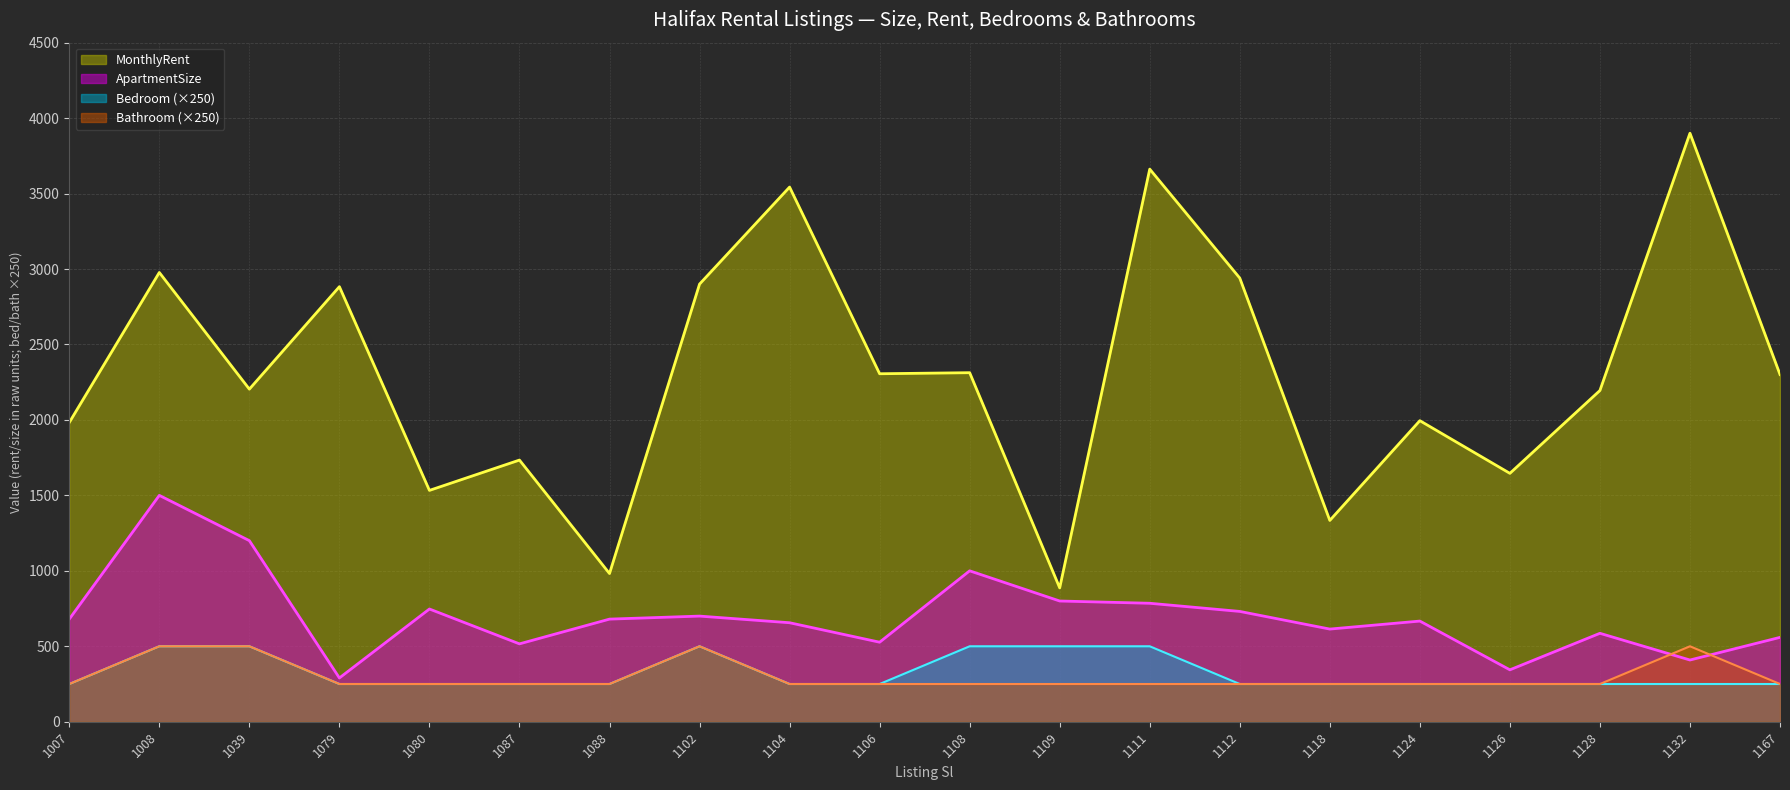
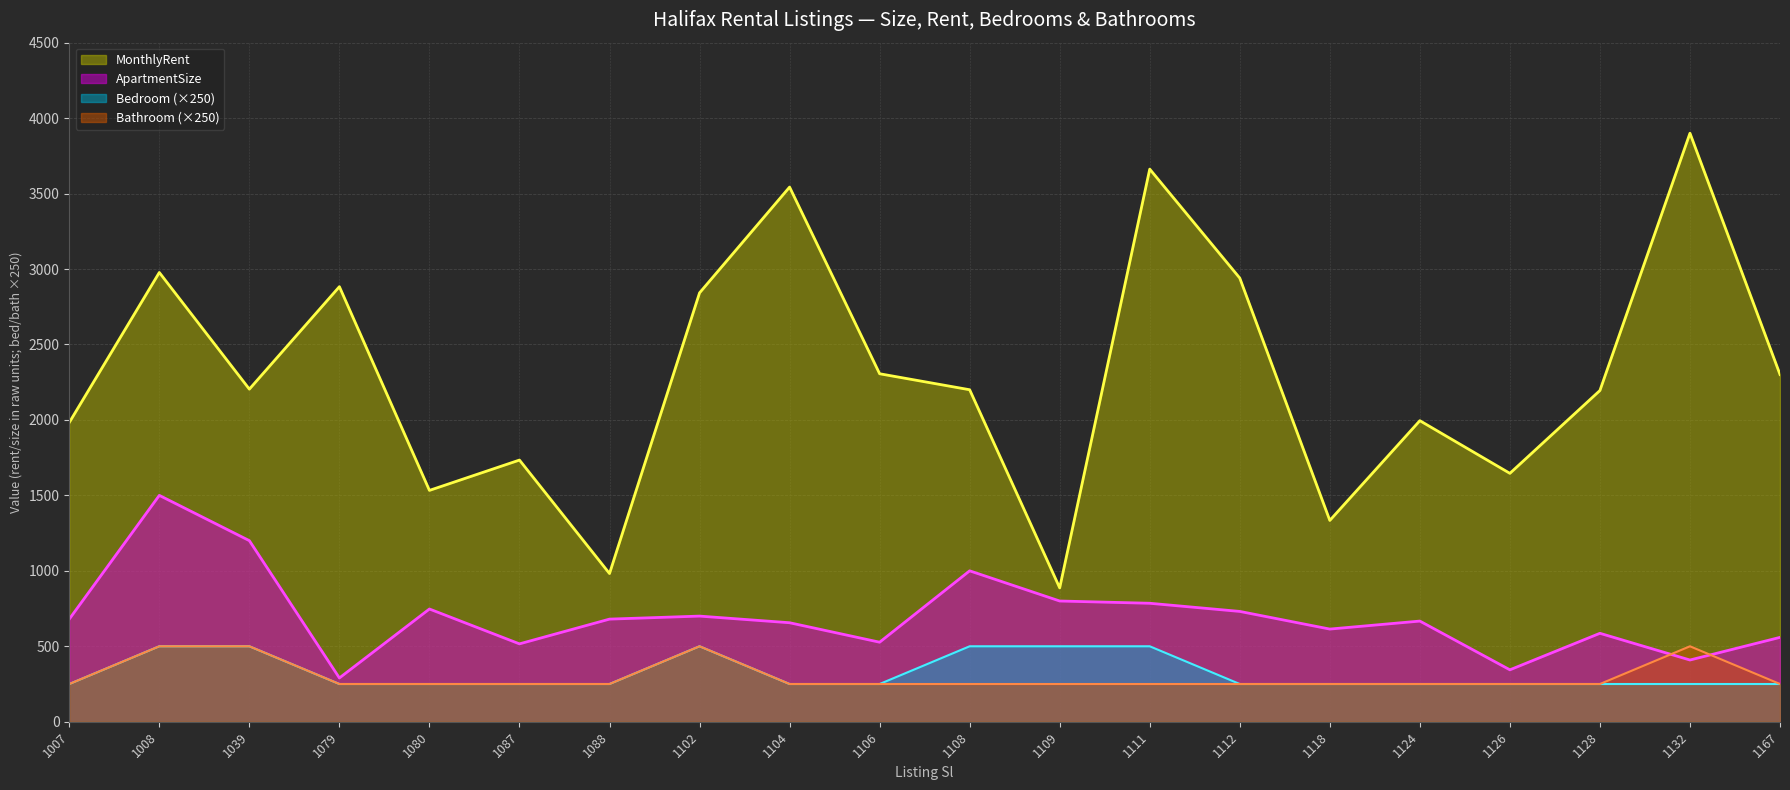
MonthlyRent, 1102: 2900 -> 2840
MonthlyRent, 1108: 2310 -> 2200
